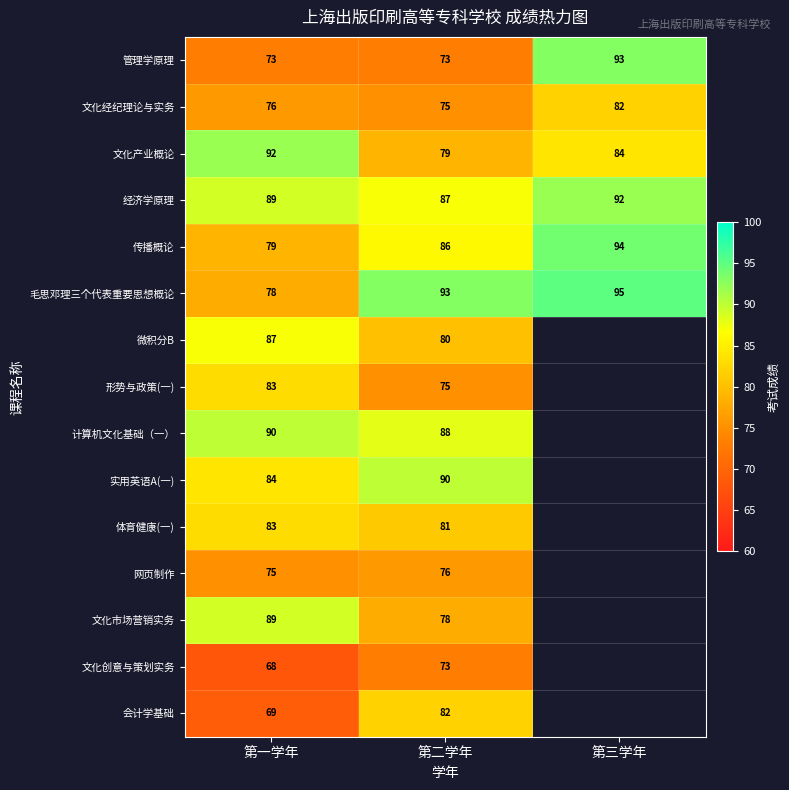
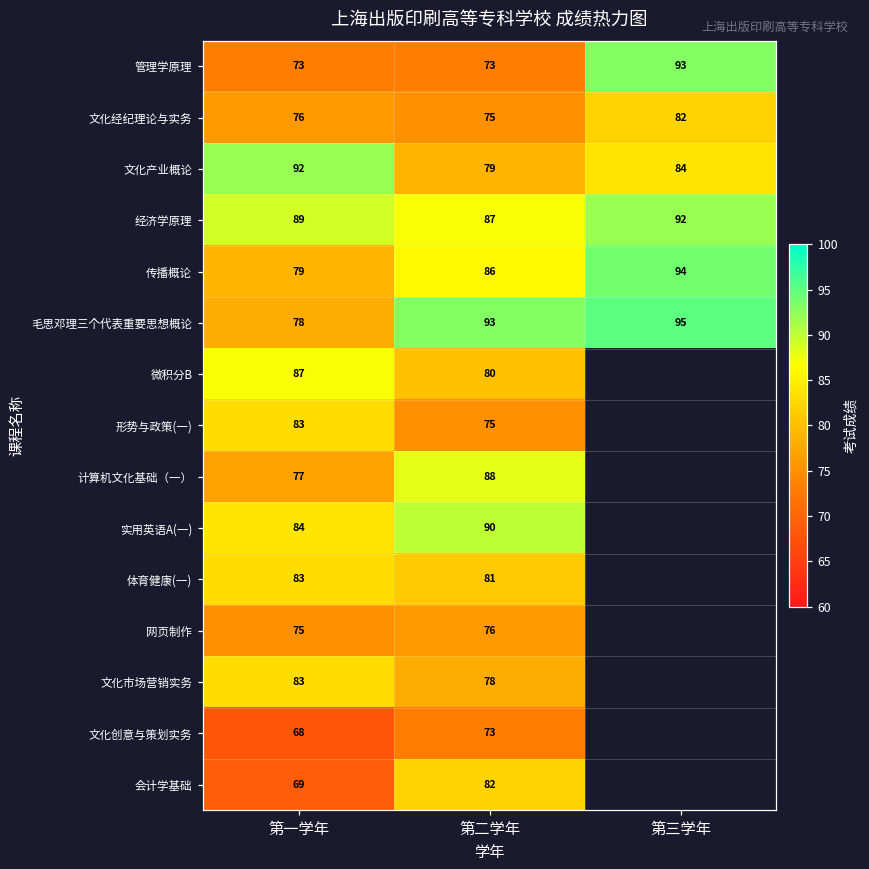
计算机文化基础（一）, 第一学年: 90 -> 77
文化市场营销实务, 第一学年: 89 -> 83
